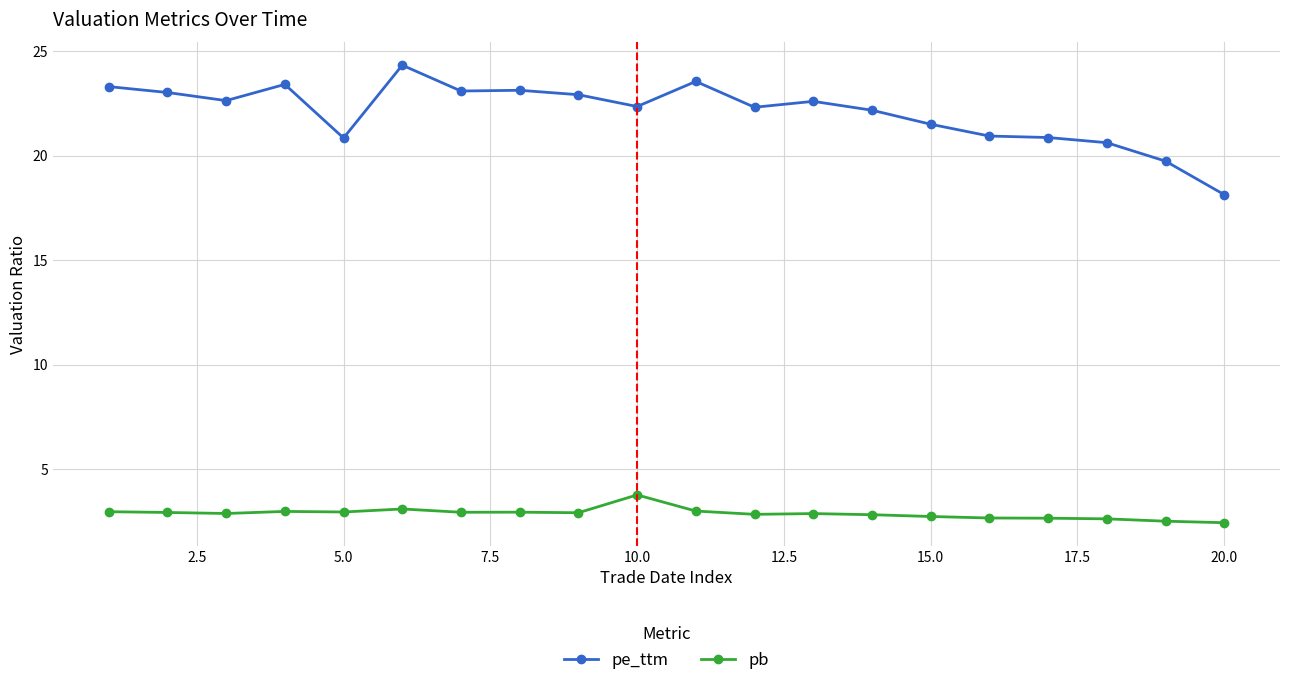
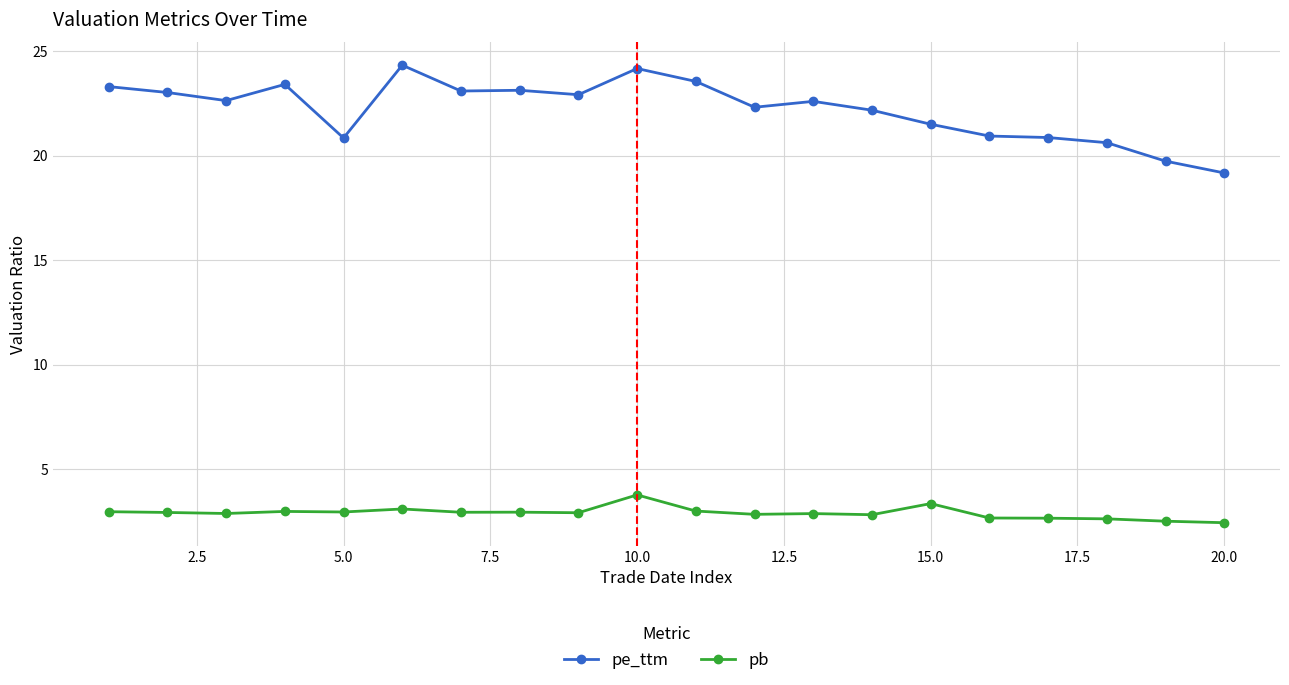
pe_ttm, 10.0: 22.3 -> 24.2
pb, 15.0: 2.7 -> 3.4
pe_ttm, 20.0: 18.1 -> 19.2
